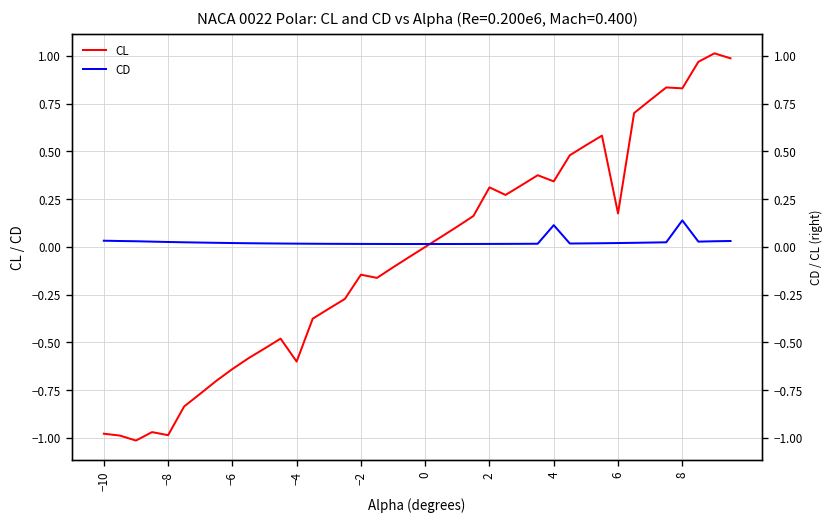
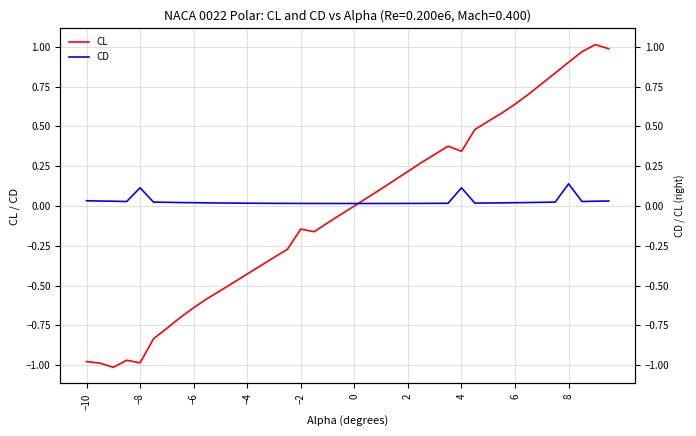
CD, −8: 0.03 -> 0.11
CL, −4: -0.60 -> -0.43
CL, 2: 0.31 -> 0.22
CL, 6: 0.18 -> 0.64
CL, 8: 0.83 -> 0.90
